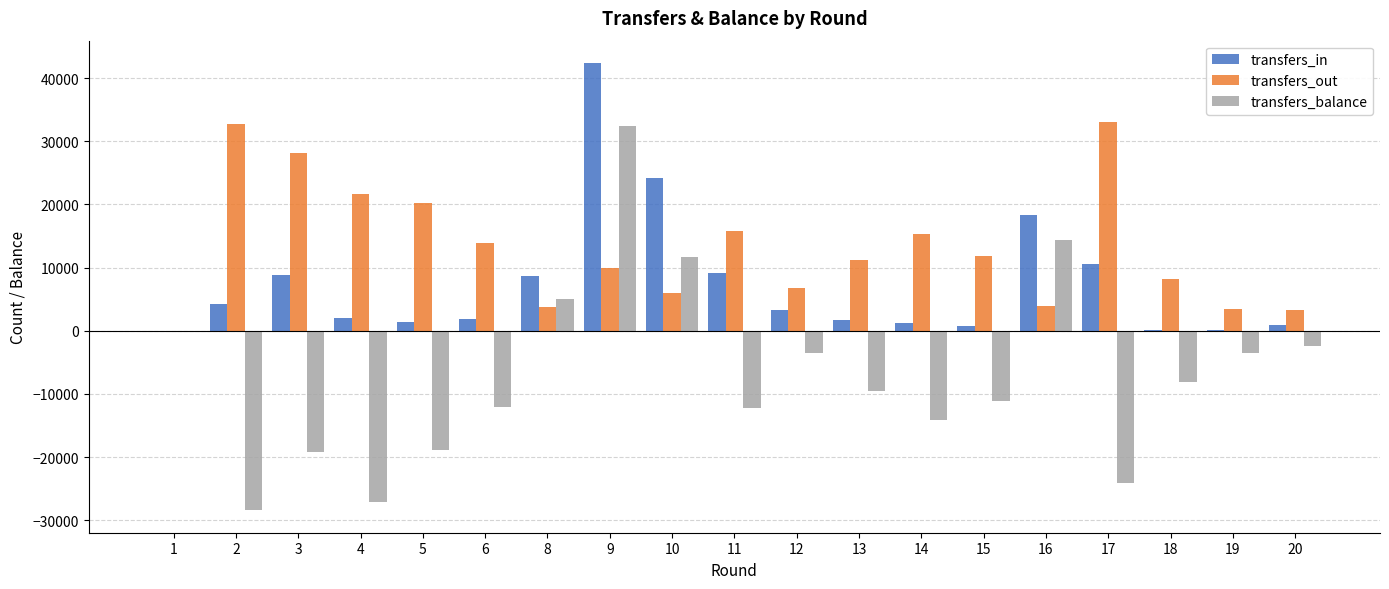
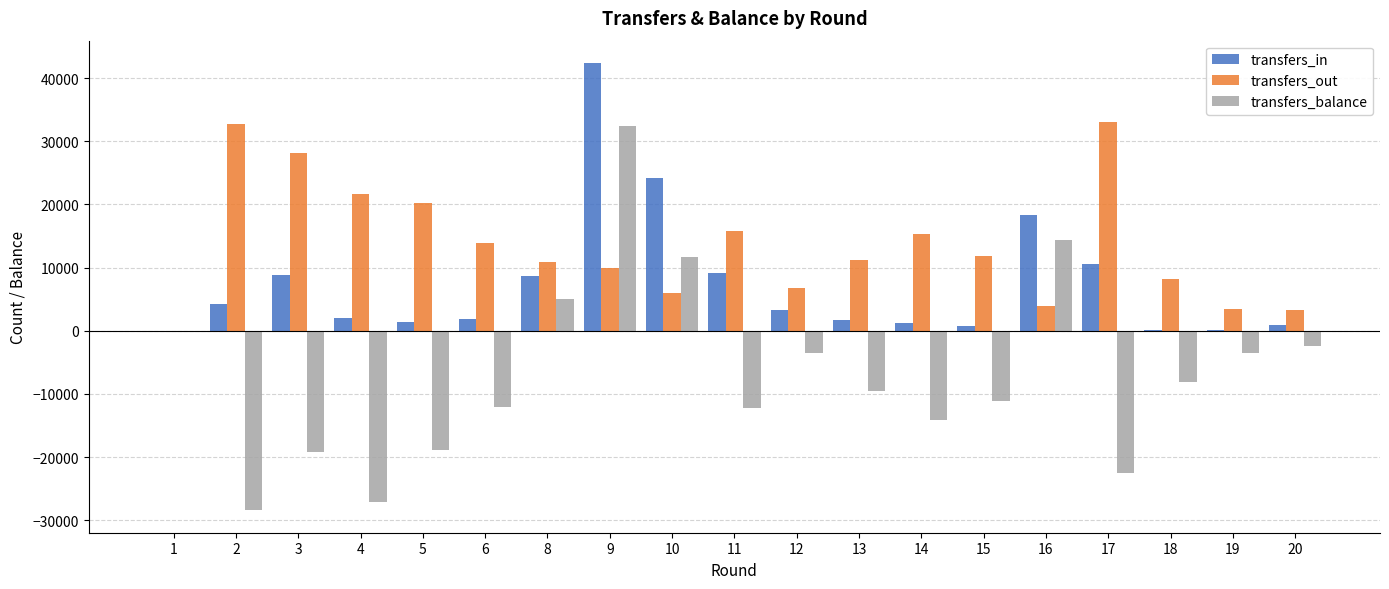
transfers_out, 8: 4000 -> 11000
transfers_balance, 17: -24000 -> -23000
